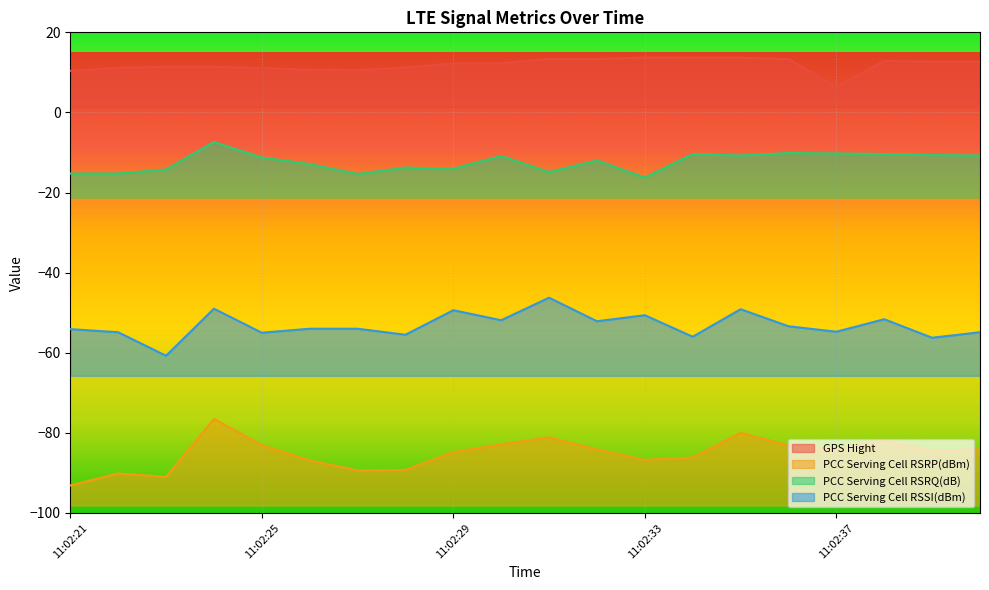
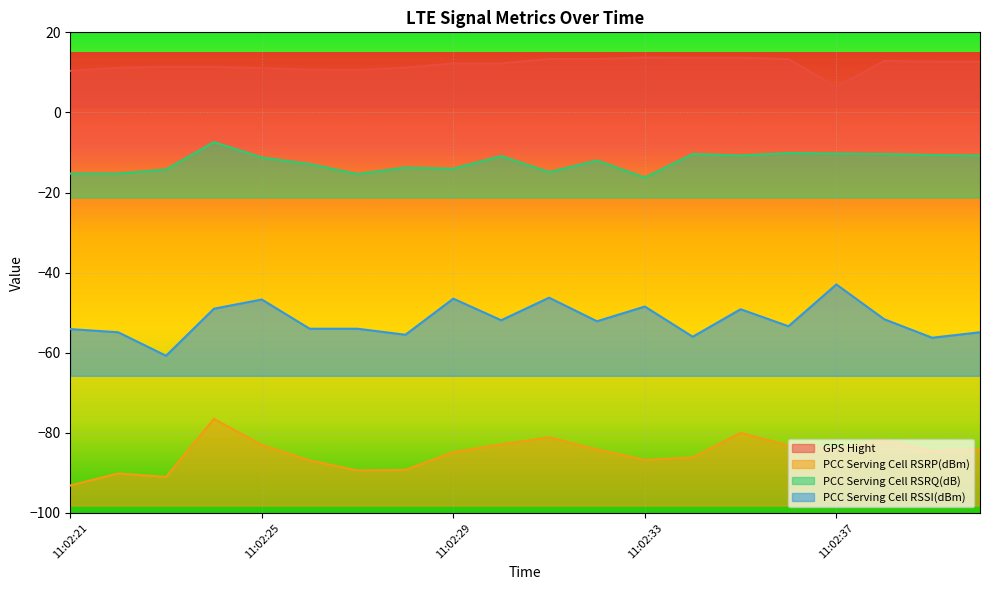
PCC Serving Cell RSSI(dBm), 11:02:25: -55 -> -47
PCC Serving Cell RSSI(dBm), 11:02:29: -49 -> -46
PCC Serving Cell RSSI(dBm), 11:02:33: -51 -> -48
PCC Serving Cell RSSI(dBm), 11:02:37: -55 -> -43
